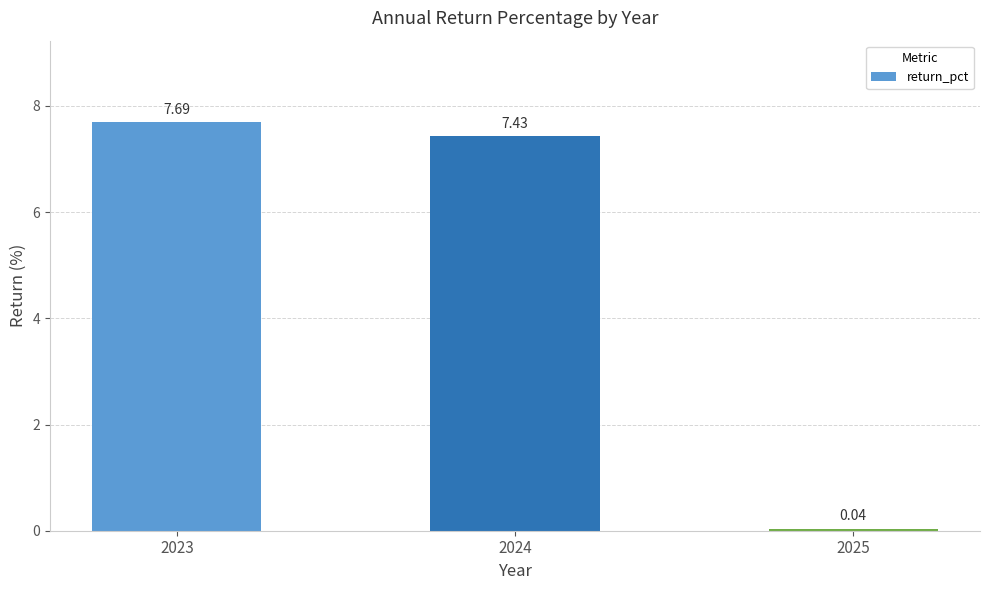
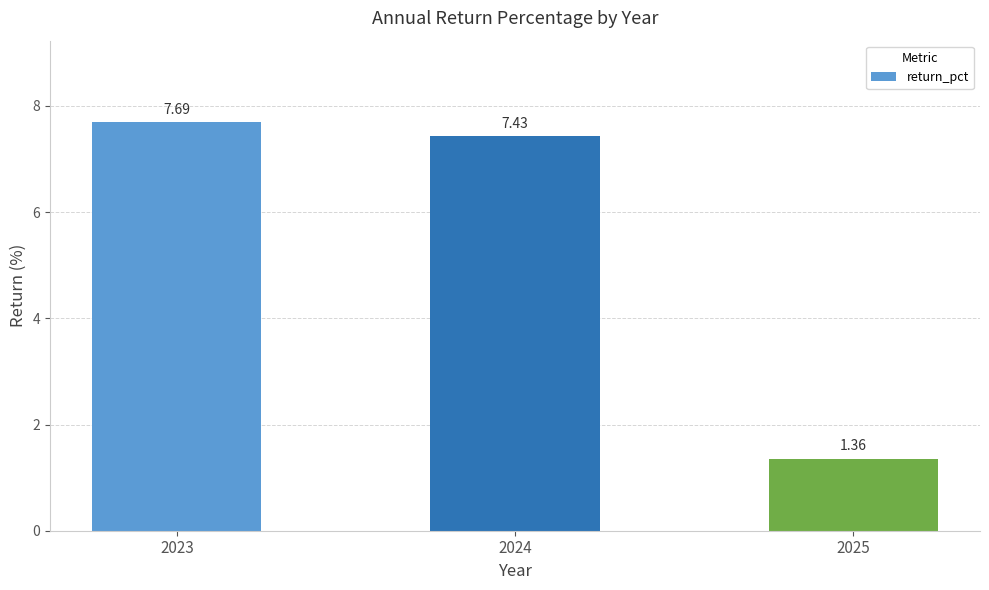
2025: 0.04 -> 1.36
